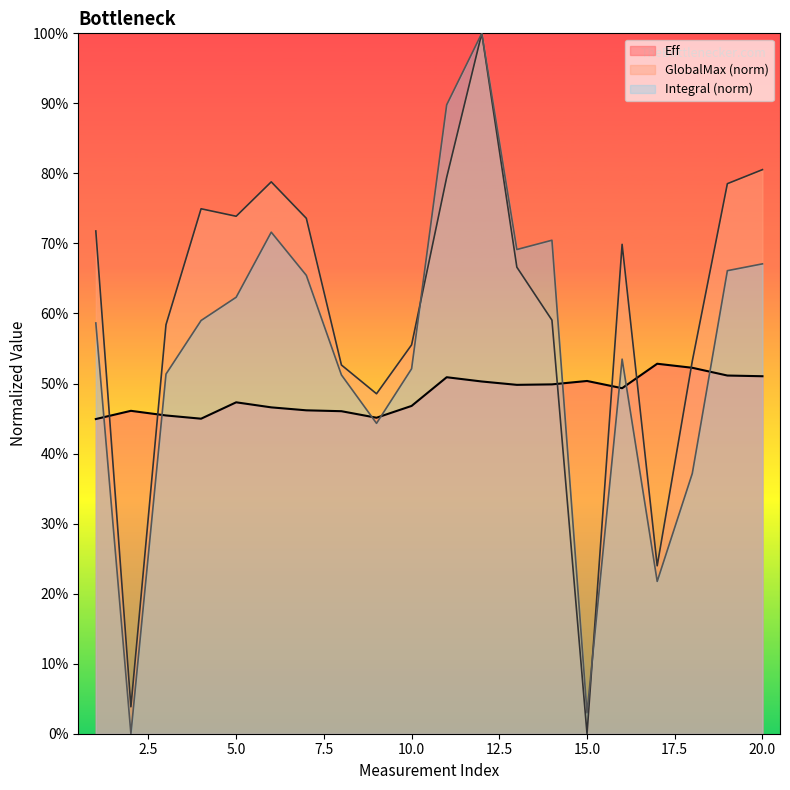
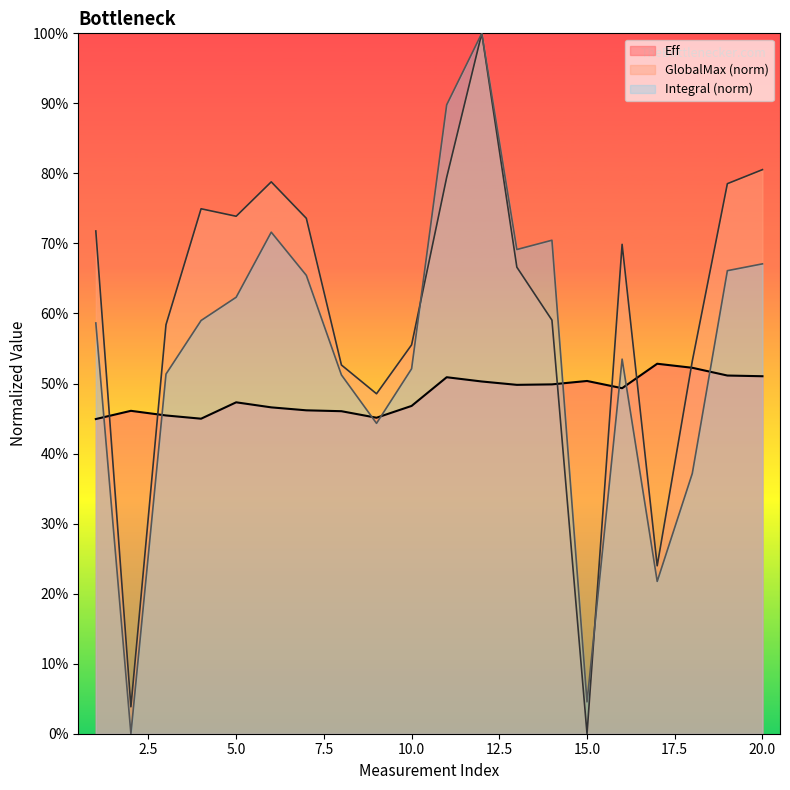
Integral (norm), 15.0: 3% -> 5%
